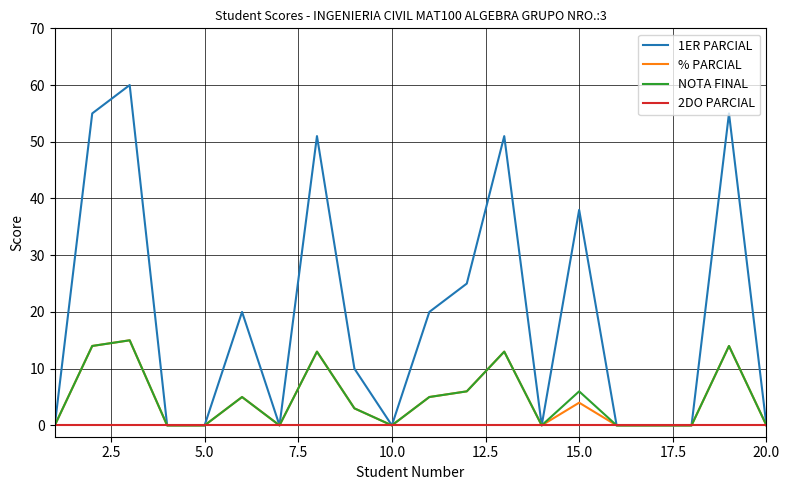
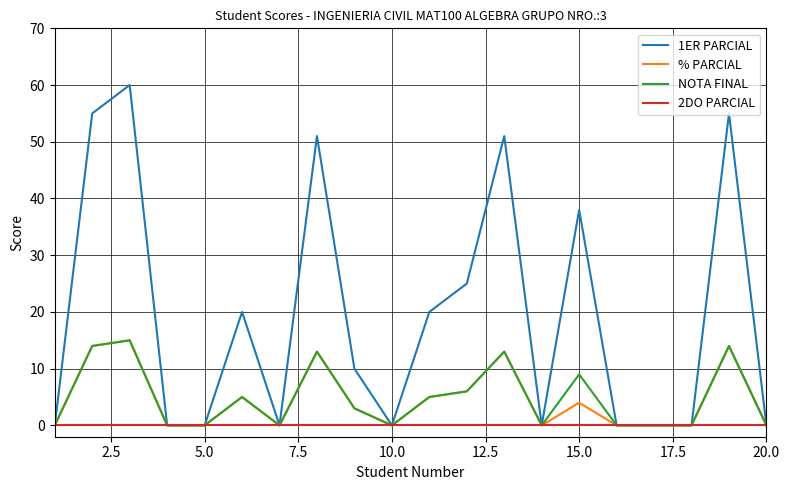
NOTA FINAL, 15.0: 6 -> 9
